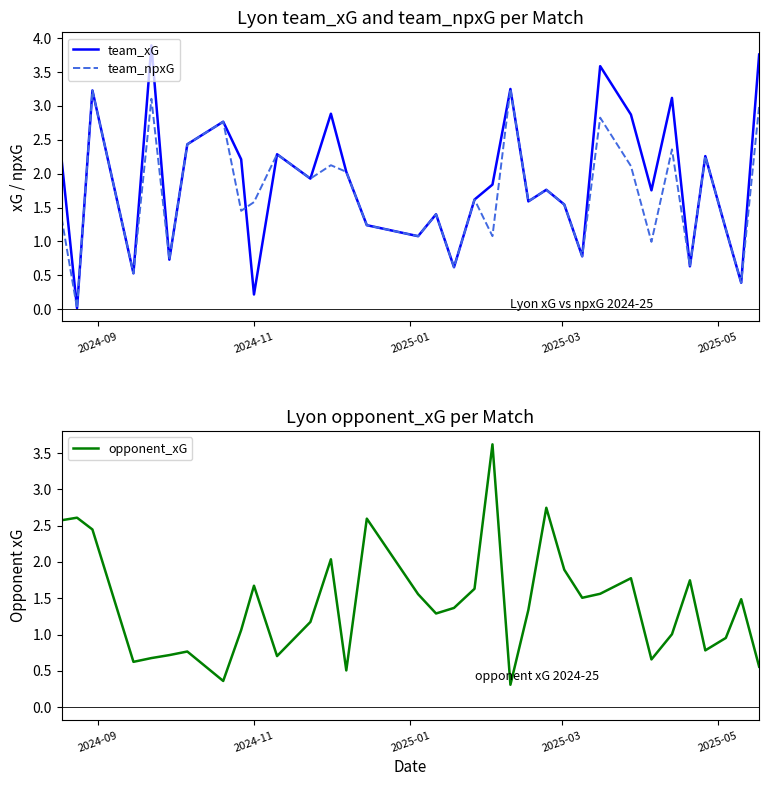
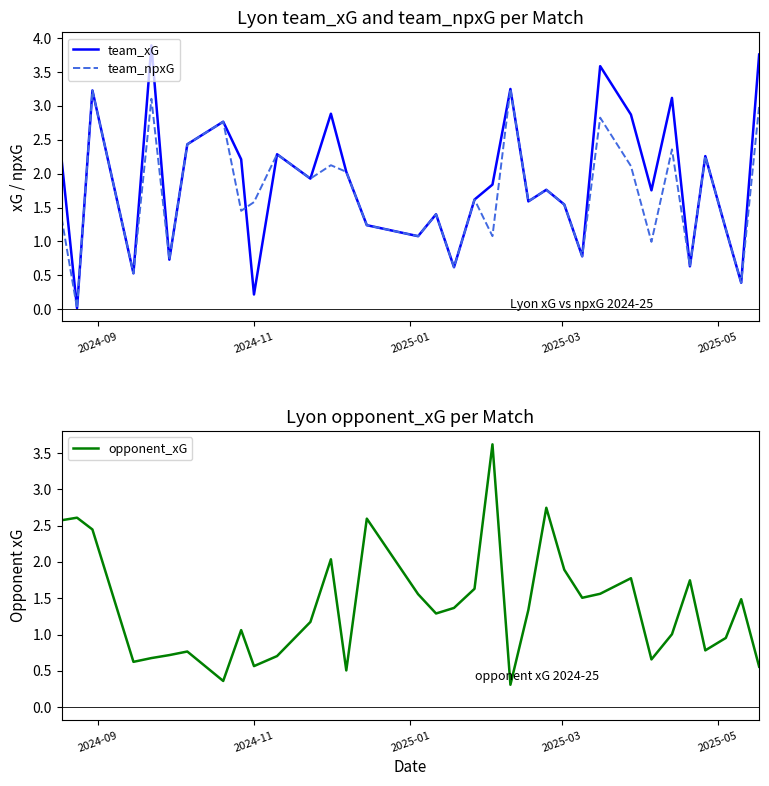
Lyon opponent_xG per Match, 2024-11: 1.7 -> 0.6
